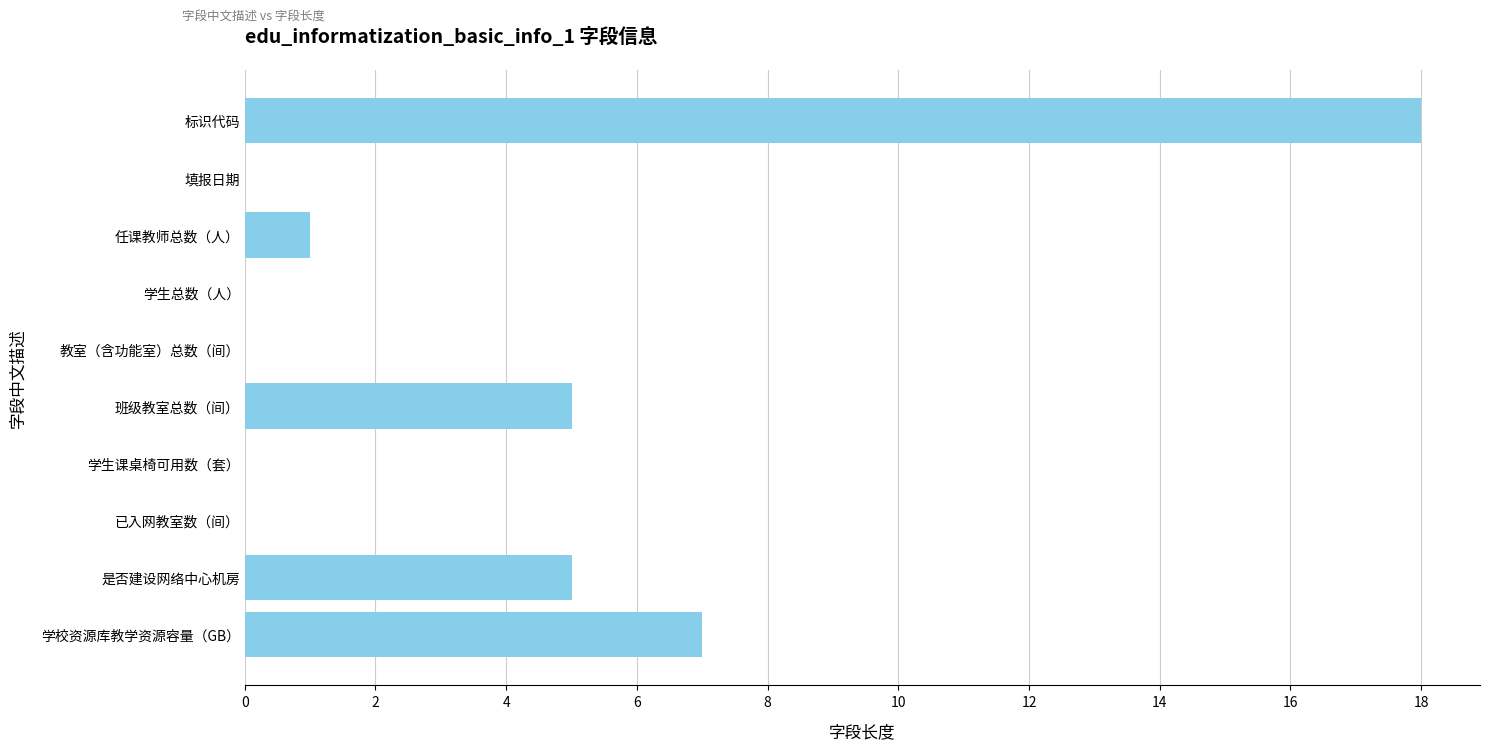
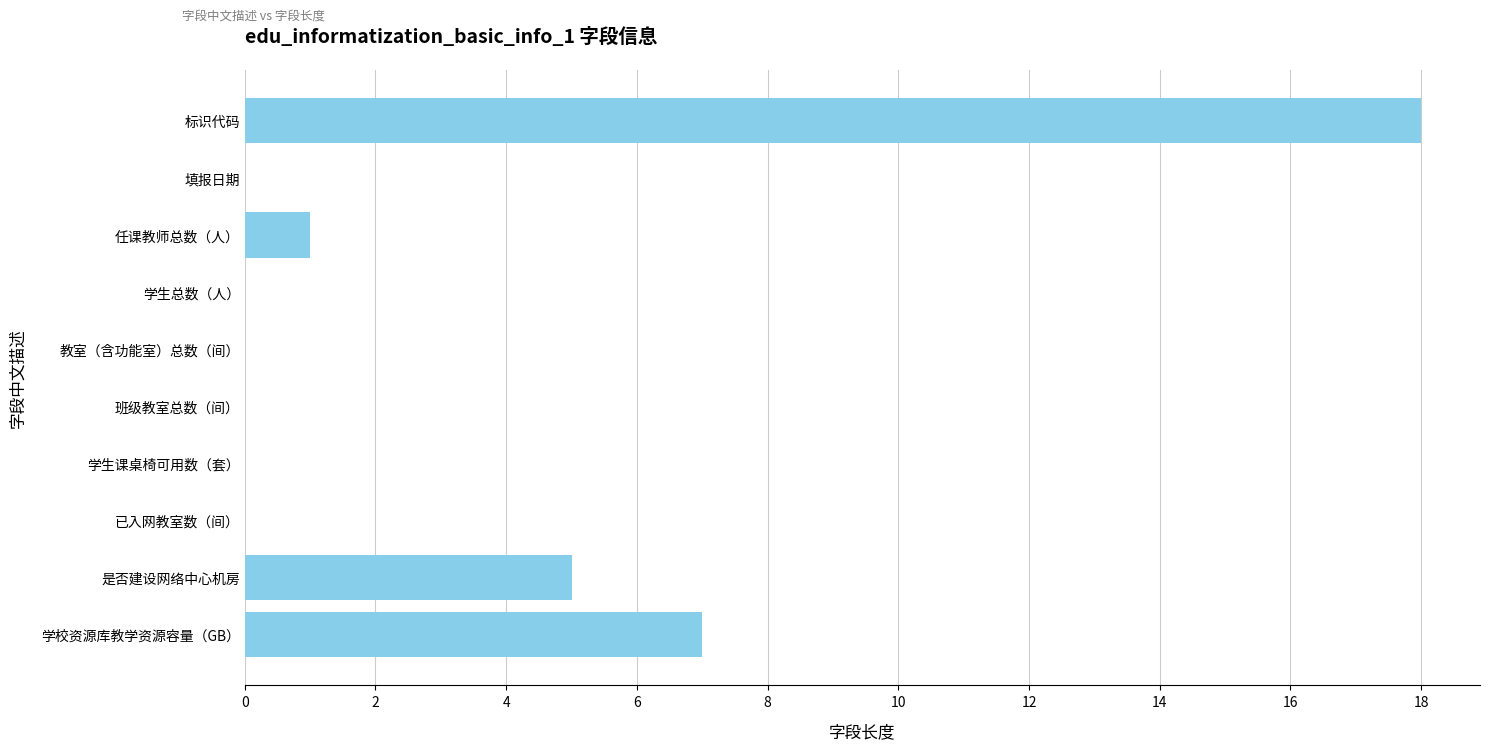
班级教室总数（间）: 5 -> 0
